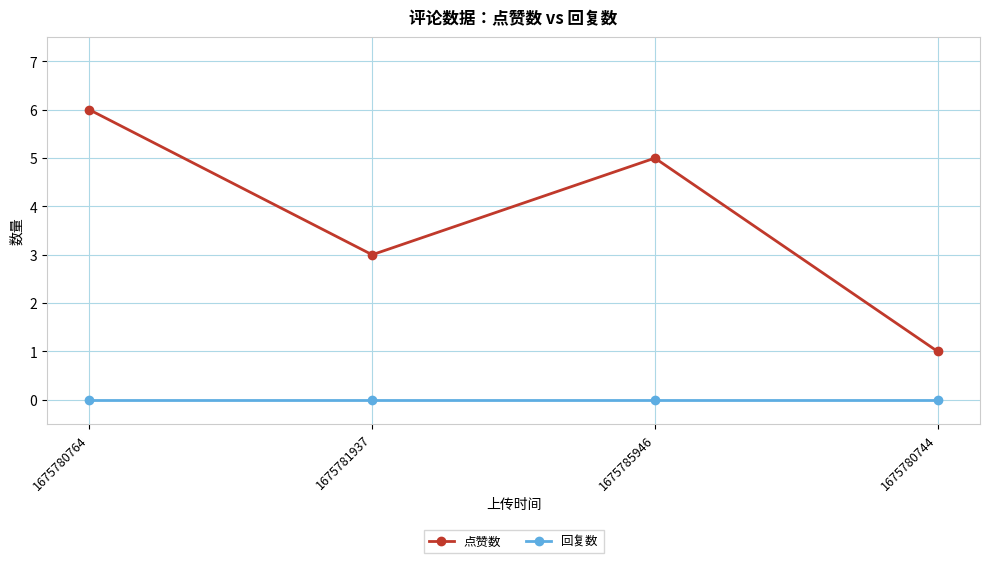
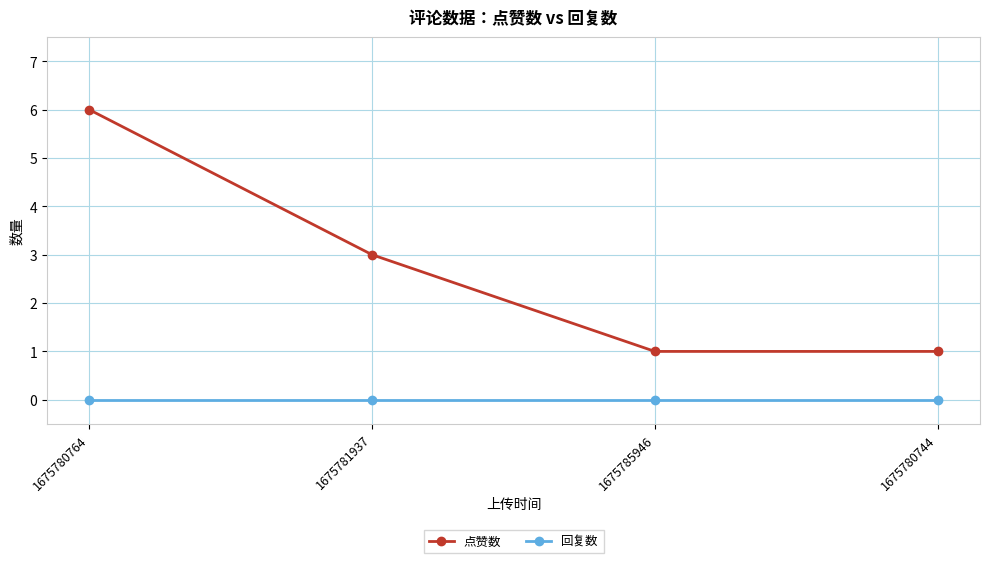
点赞数, 1675785946: 5 -> 1
